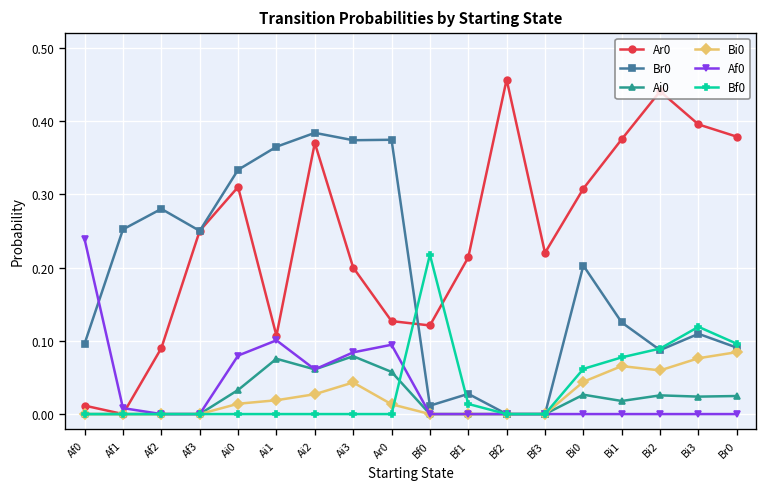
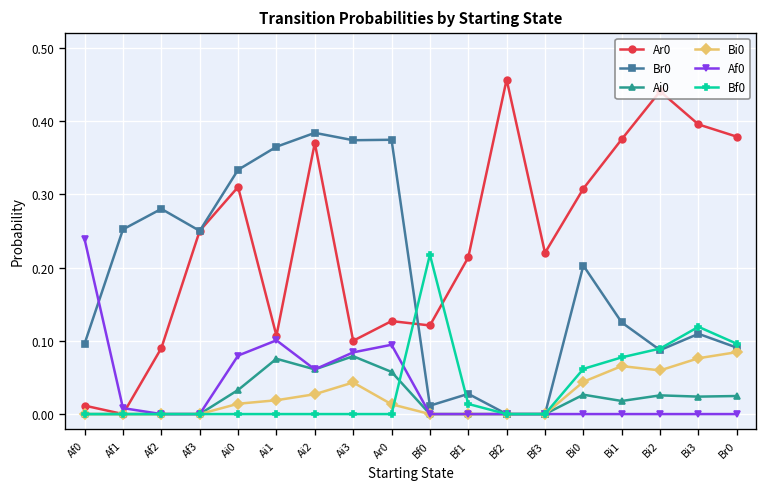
Ar0, Ai3: 0.2 -> 0.1
